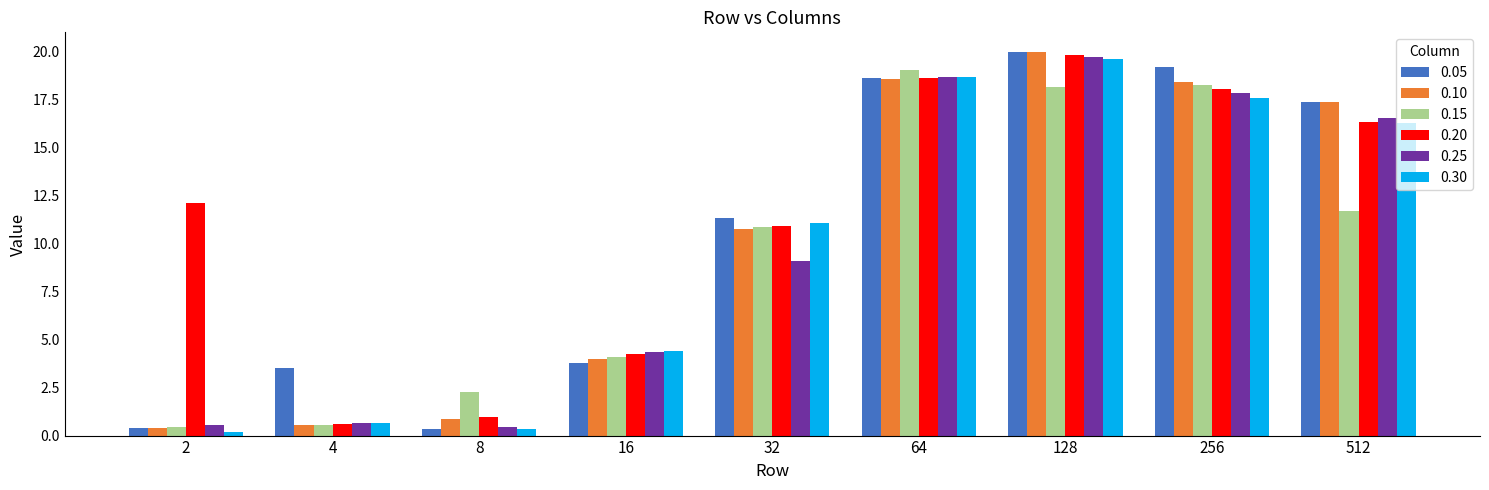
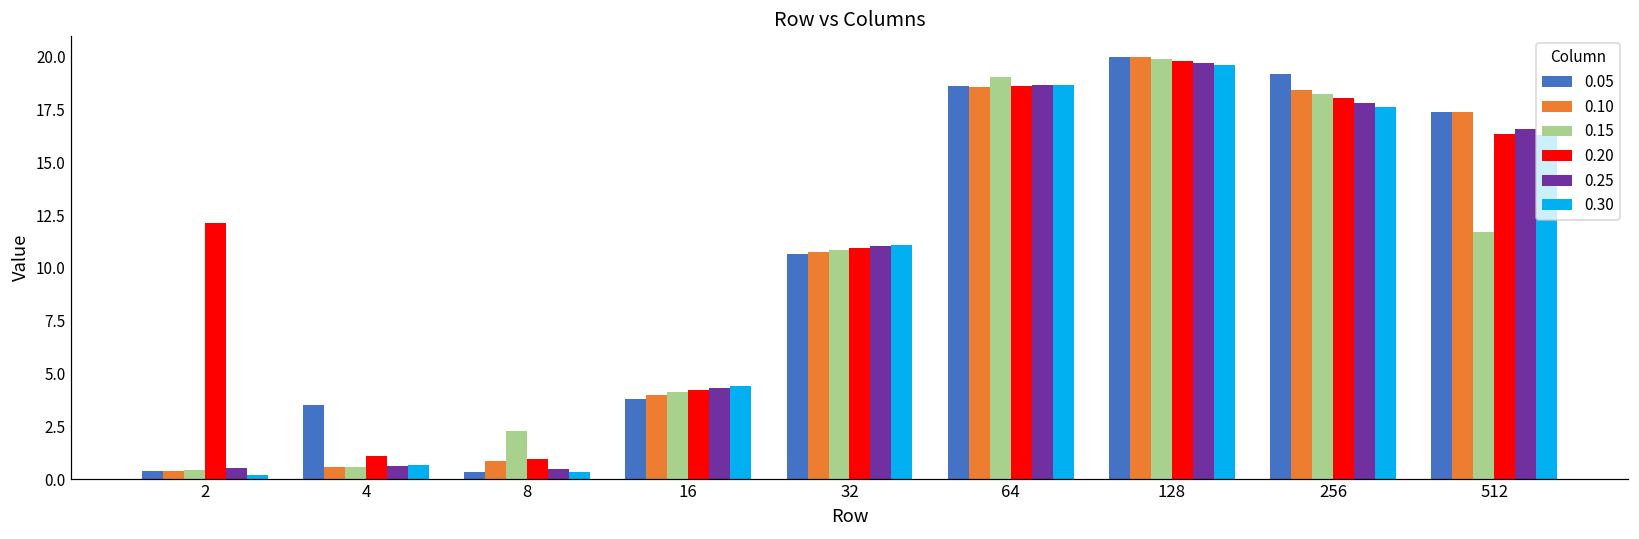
0.20, 4: 0.6 -> 1.1
0.05, 32: 11.3 -> 10.7
0.25, 32: 9.1 -> 11.0
0.15, 128: 18.2 -> 19.9
